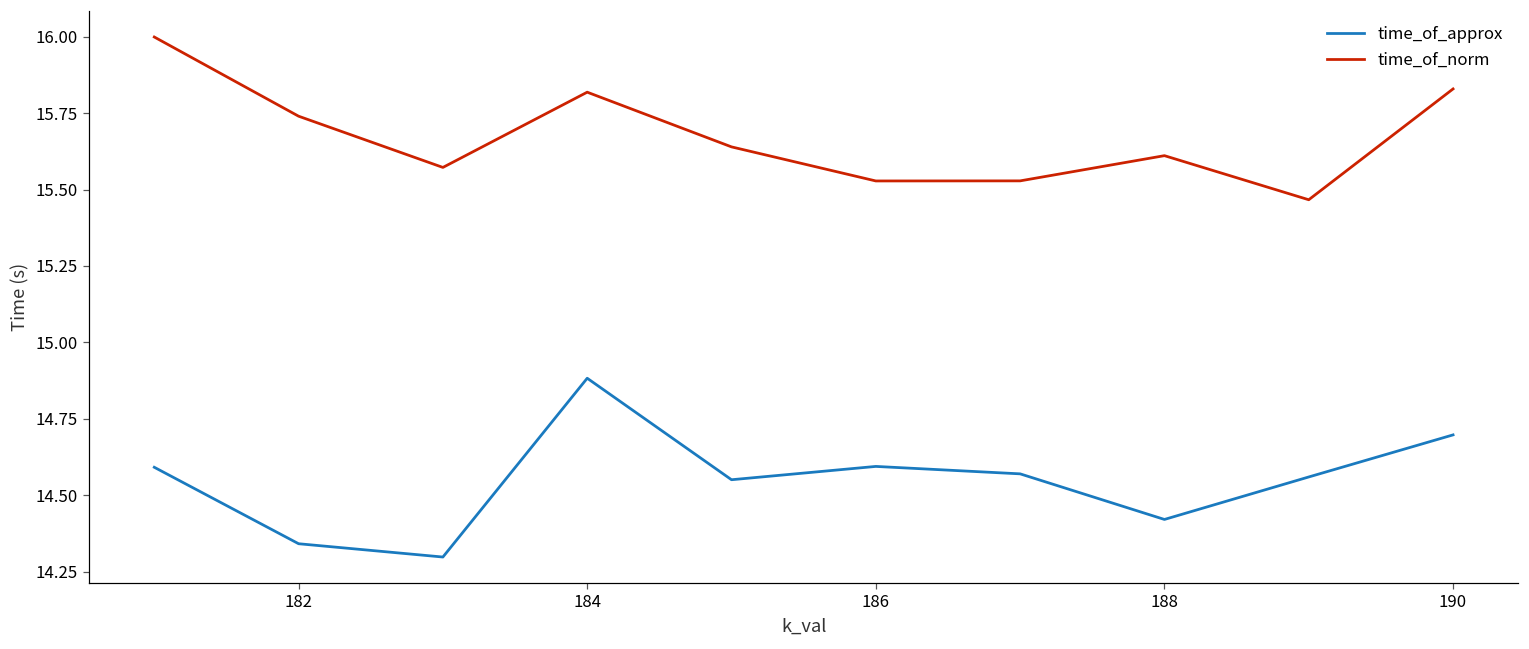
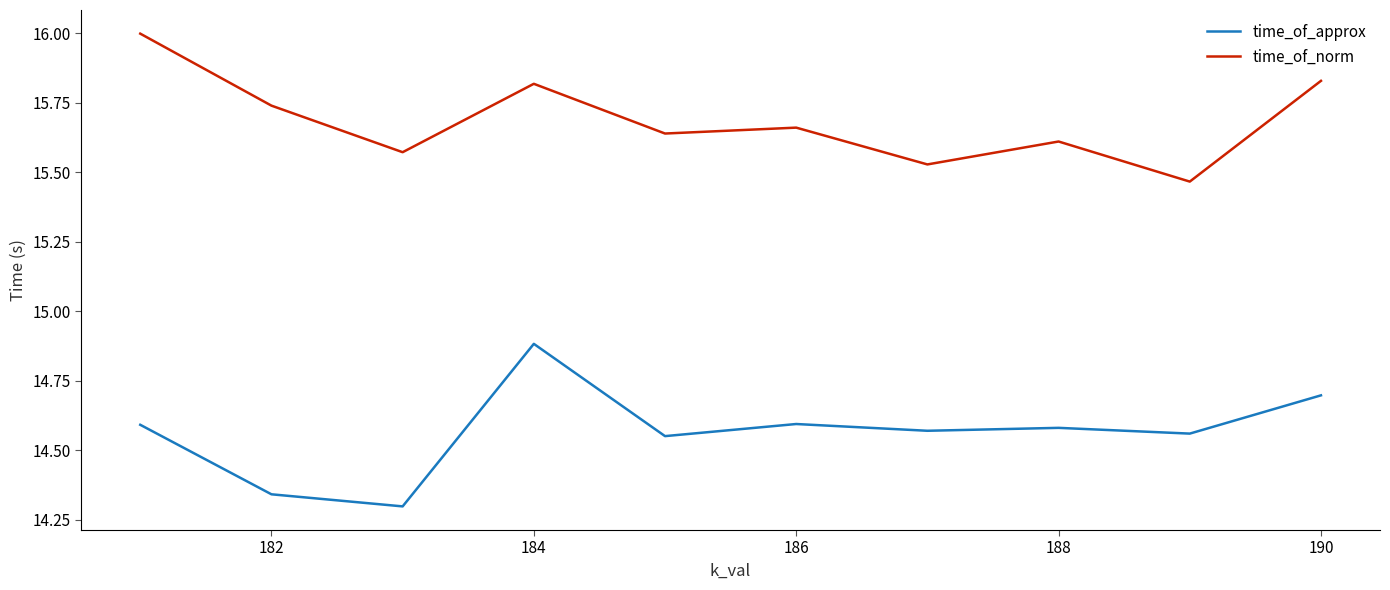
time_of_norm, 186: 15.53 -> 15.66
time_of_approx, 188: 14.42 -> 14.58
